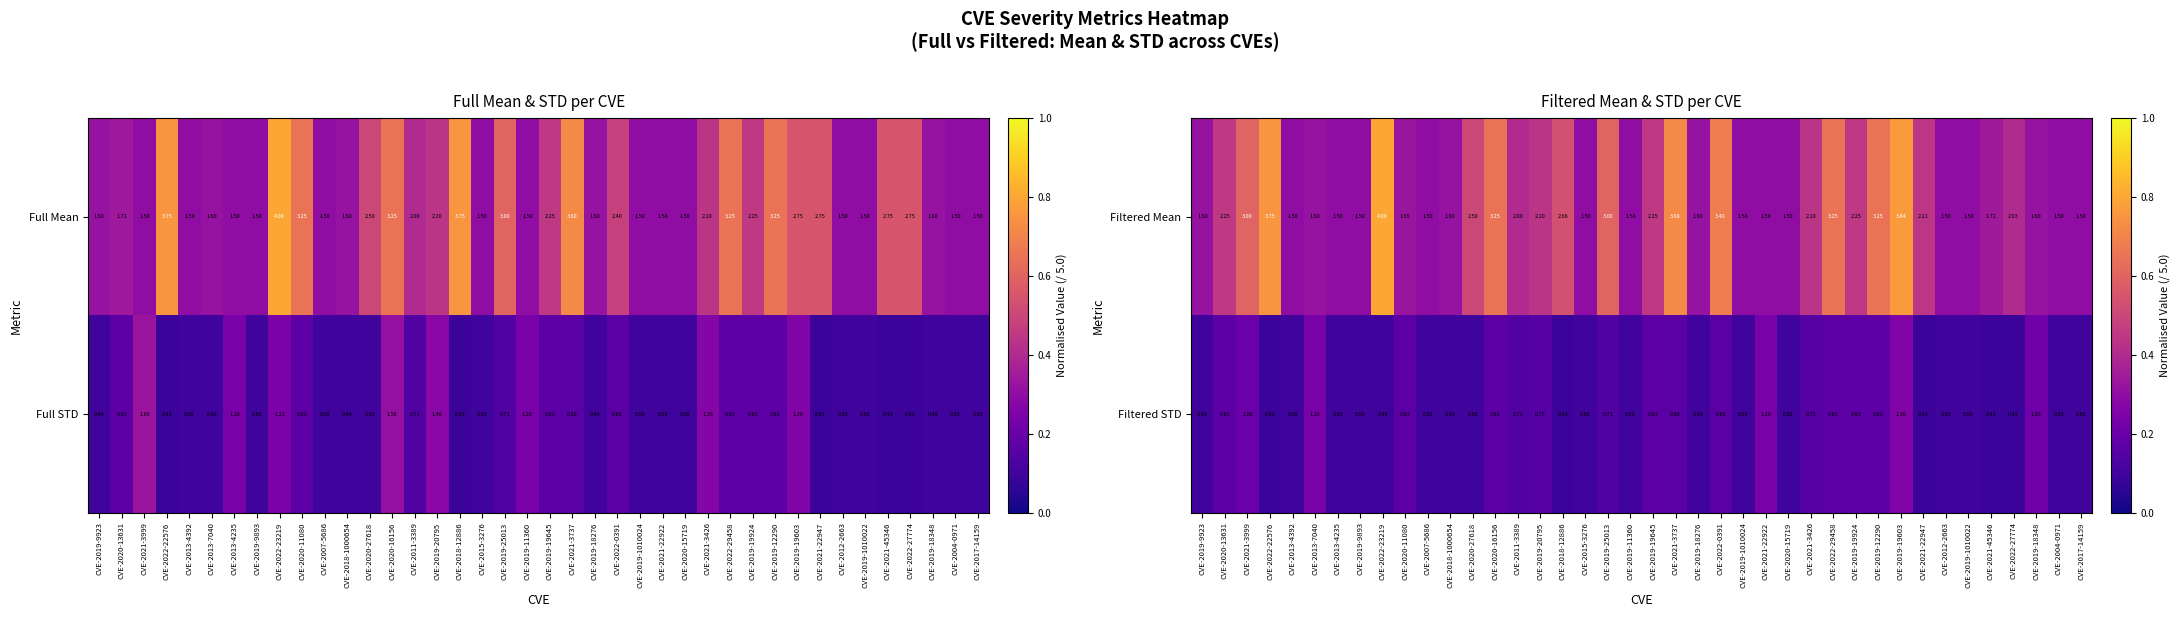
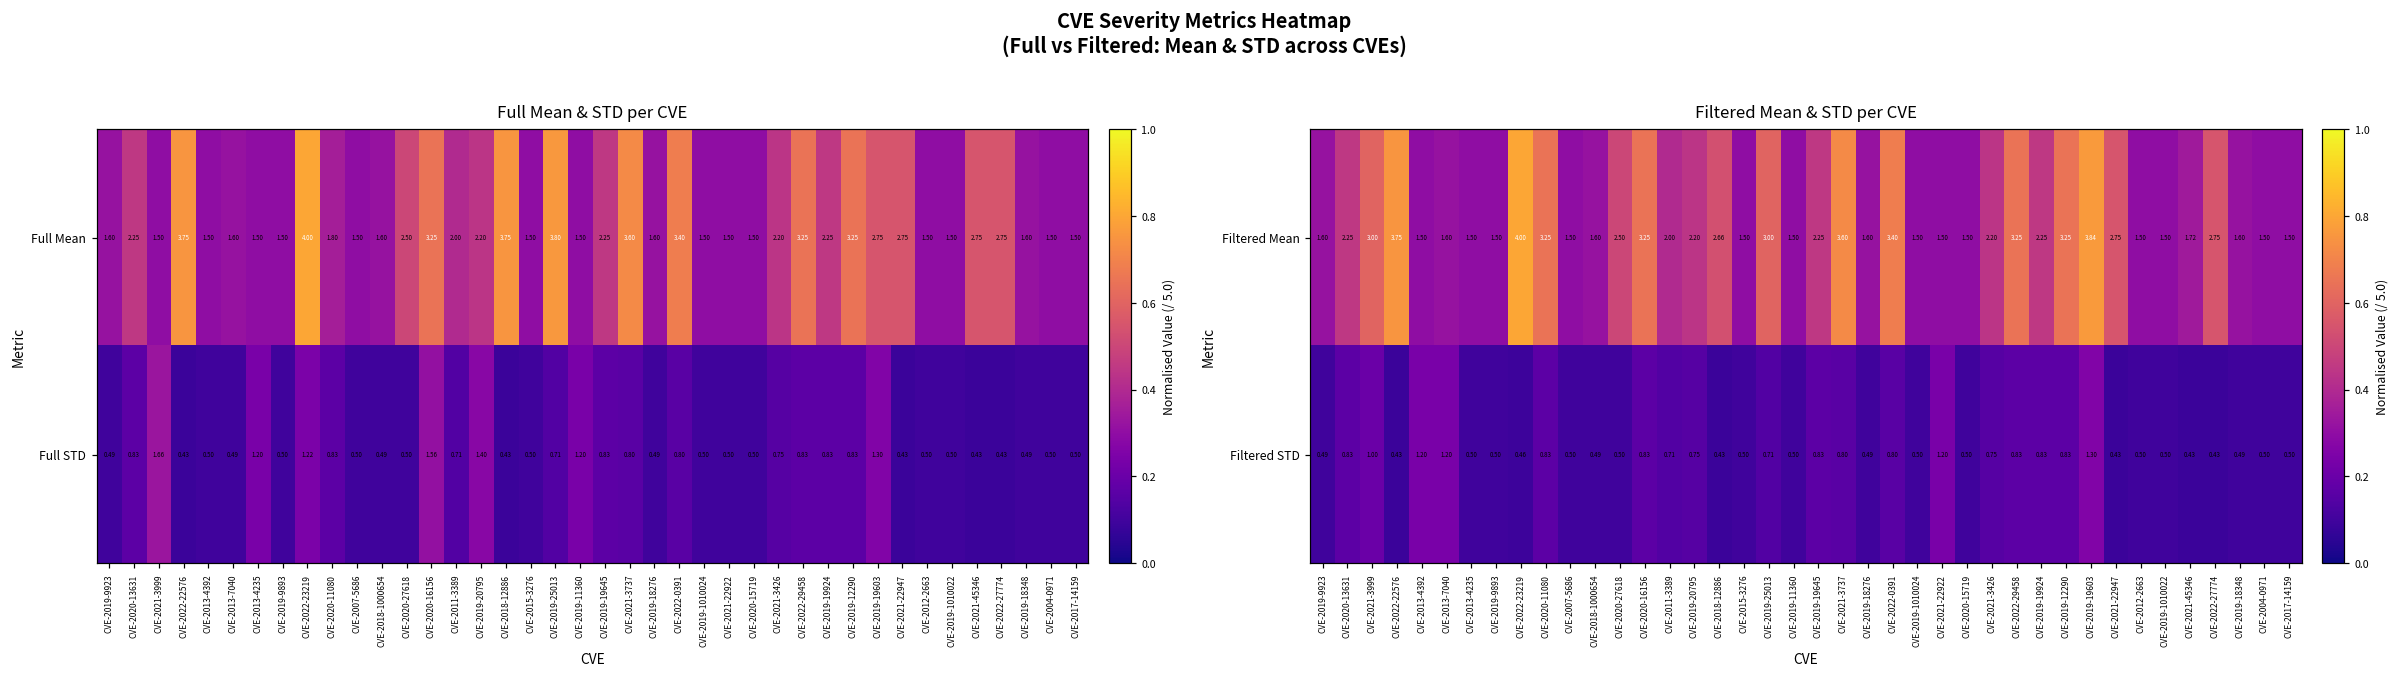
Full Mean & STD per CVE, Full Mean, CVE-2020-13631: 1.71 -> 2.25
Full Mean & STD per CVE, Full Mean, CVE-2020-11080: 3.25 -> 1.80
Full Mean & STD per CVE, Full Mean, CVE-2019-25013: 3.00 -> 3.80
Full Mean & STD per CVE, Full Mean, CVE-2022-0391: 2.40 -> 3.40
Full Mean & STD per CVE, Full STD, CVE-2021-3426: 1.36 -> 0.75
Filtered Mean & STD per CVE, Filtered Mean, CVE-2020-11080: 1.65 -> 3.25
Filtered Mean & STD per CVE, Filtered Mean, CVE-2021-22947: 2.21 -> 2.75
Filtered Mean & STD per CVE, Filtered Mean, CVE-2022-27774: 2.03 -> 2.75
Filtered Mean & STD per CVE, Filtered STD, CVE-2013-4392: 0.50 -> 1.20
Filtered Mean & STD per CVE, Filtered STD, CVE-2019-18348: 1.09 -> 0.49
